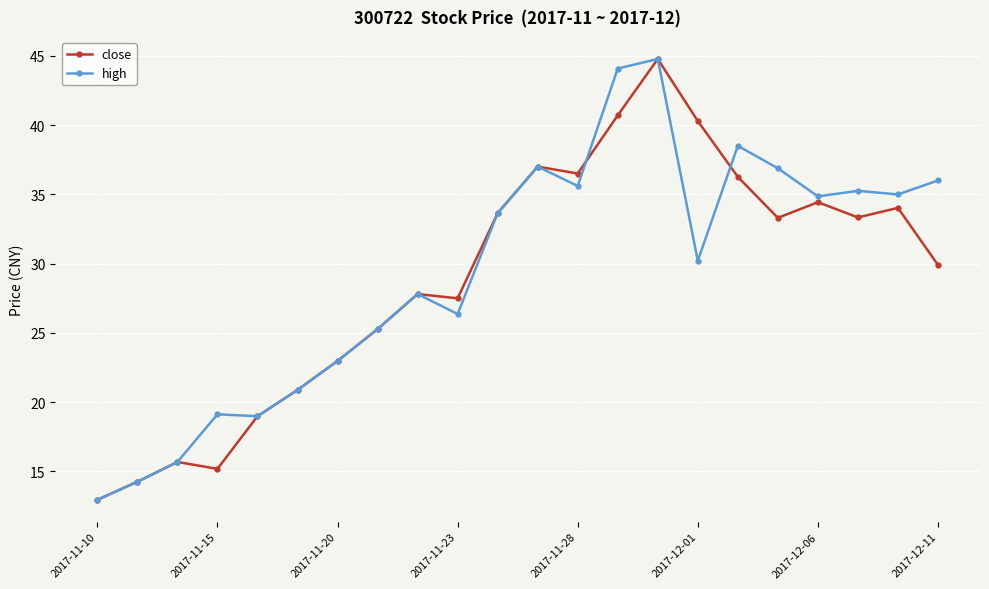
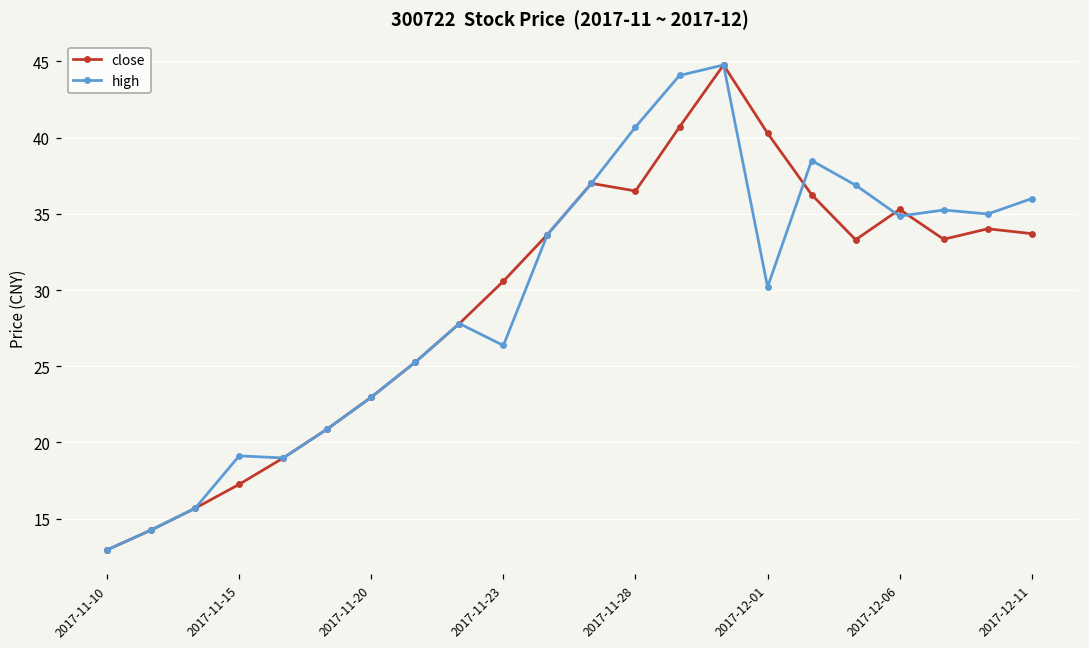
close, 2017-11-15: 15.2 -> 17.3
close, 2017-11-23: 27.5 -> 30.6
high, 2017-11-28: 35.6 -> 40.7
close, 2017-12-06: 34.4 -> 35.3
close, 2017-12-11: 29.9 -> 33.7
